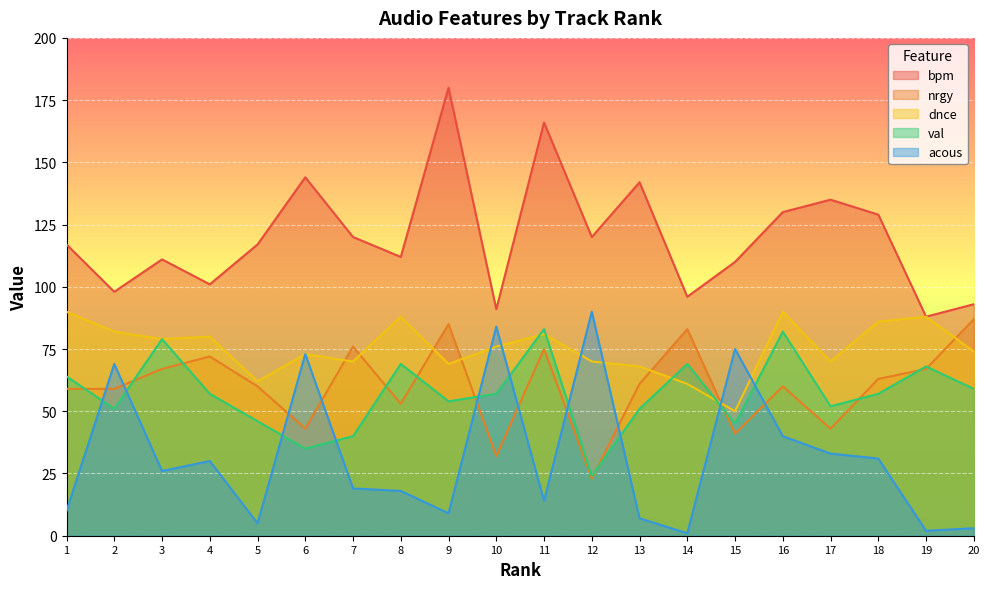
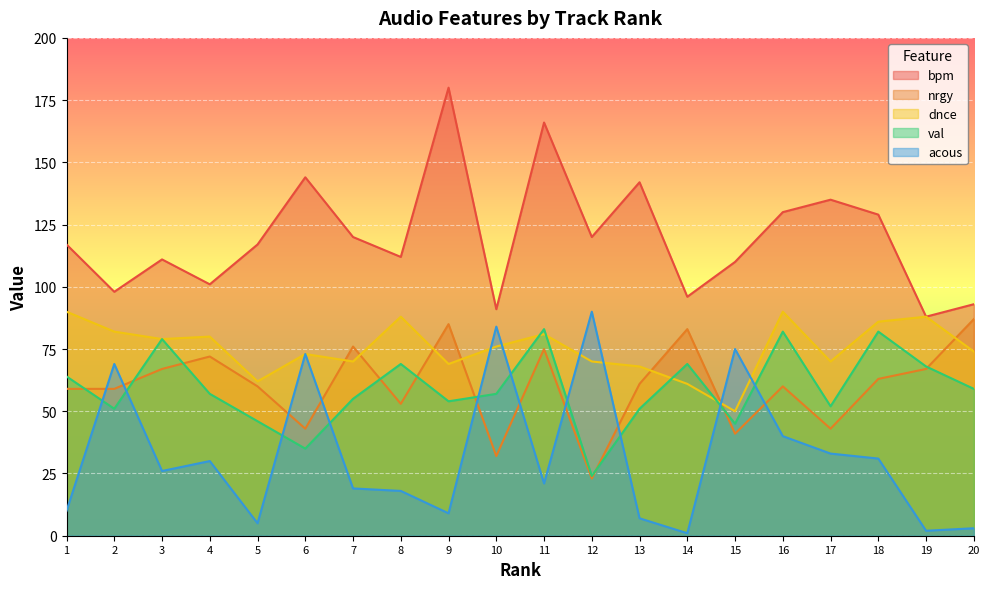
val, 7: 40 -> 55
acous, 11: 14 -> 21
val, 18: 57 -> 82
